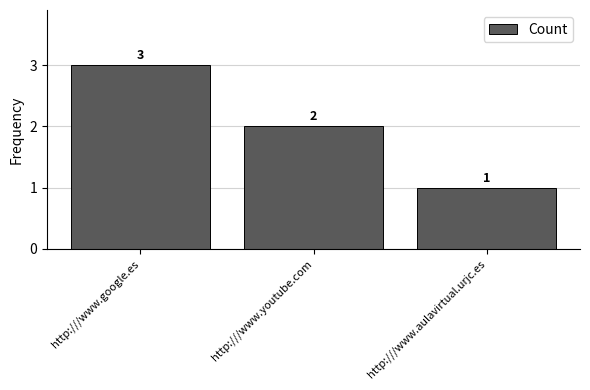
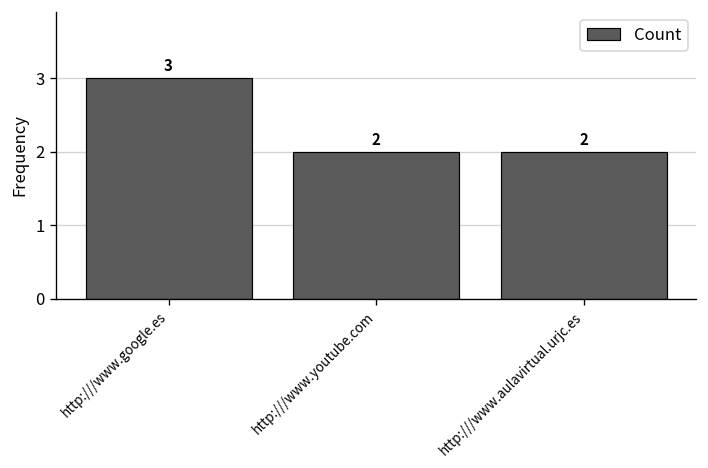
http:///www.aulavirtual.urjc.es: 1 -> 2
